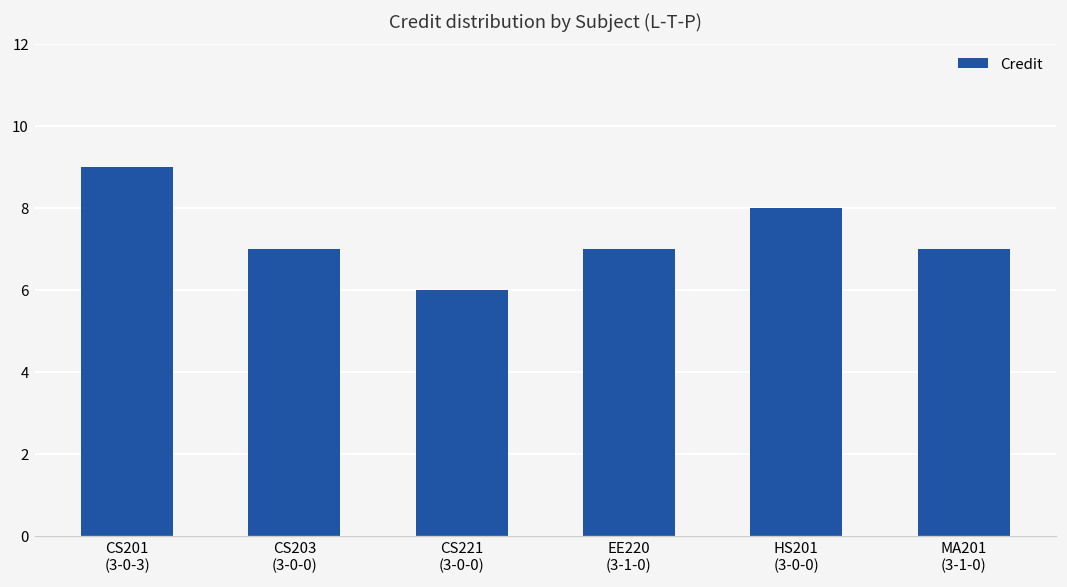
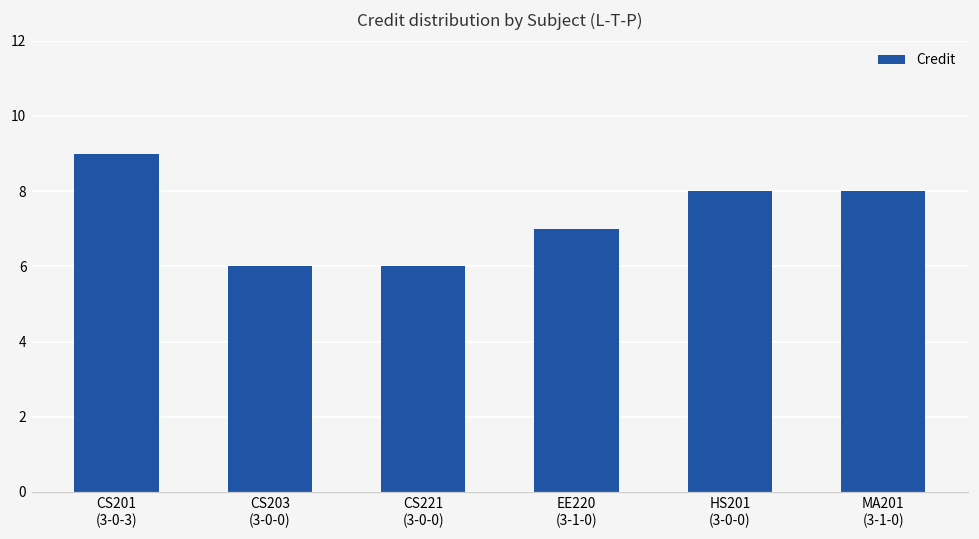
CS203 (3-0-0): 7 -> 6
MA201 (3-1-0): 7 -> 8
